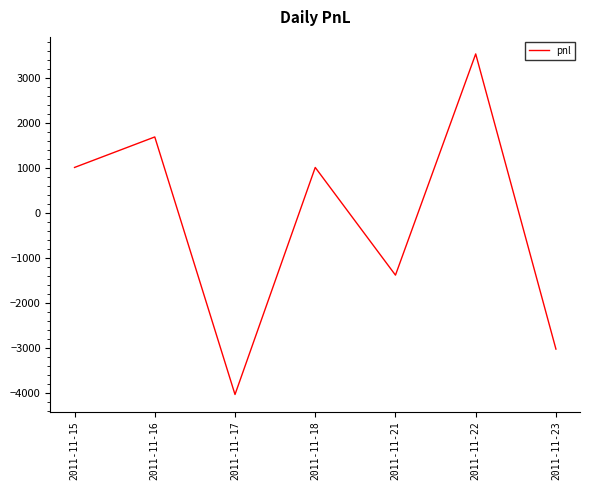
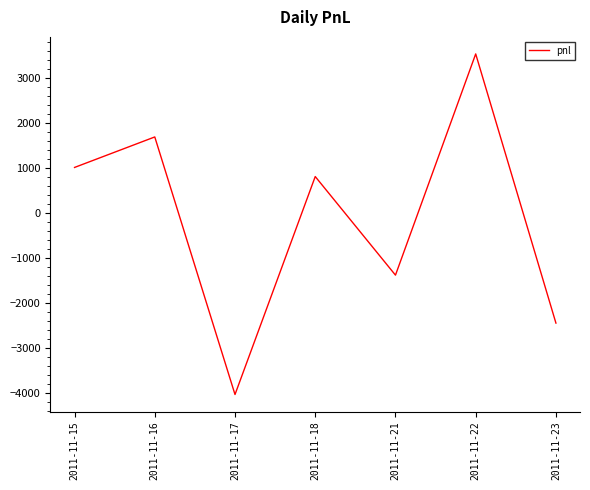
2011-11-18: 1000 -> 800
2011-11-23: -3000 -> -2500
